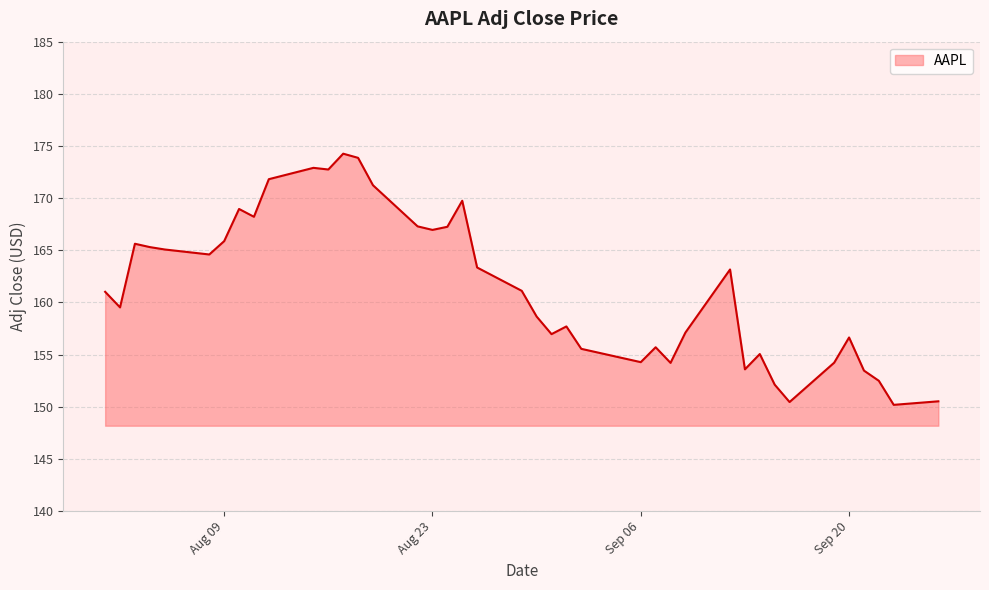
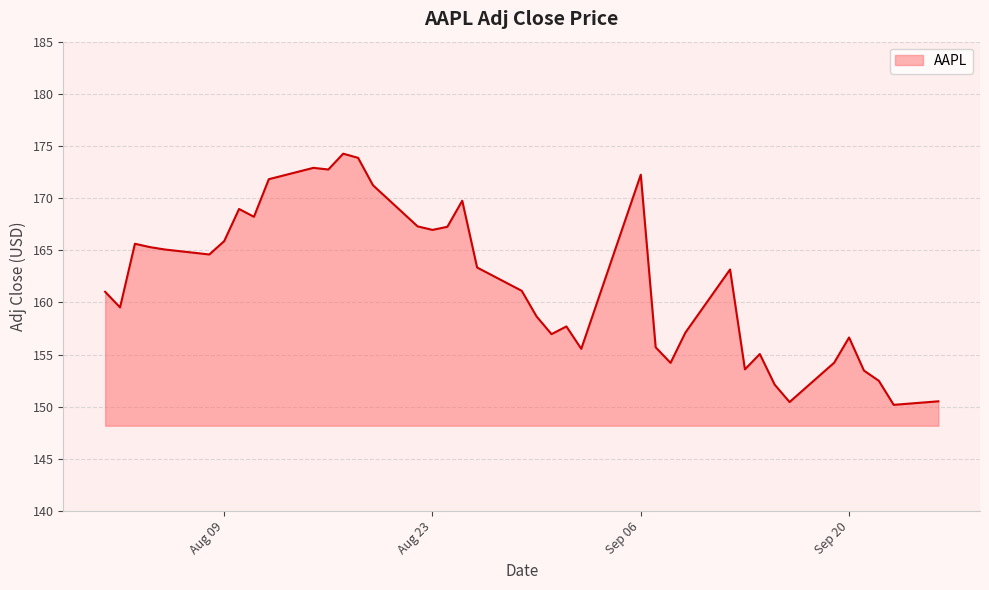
Sep 06: 154.3 -> 172.2
